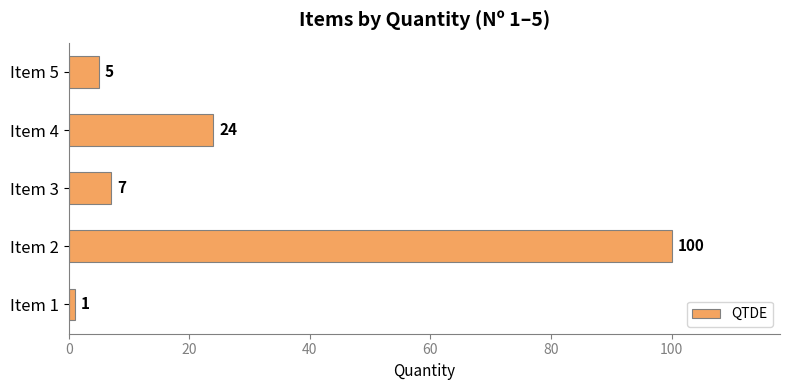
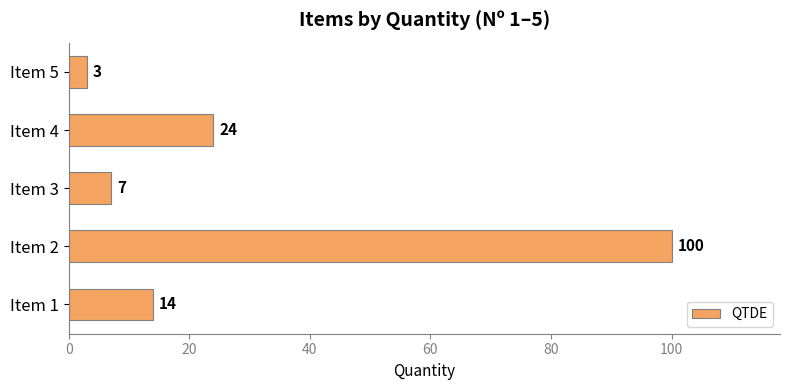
Item 5: 5 -> 3
Item 1: 1 -> 14
